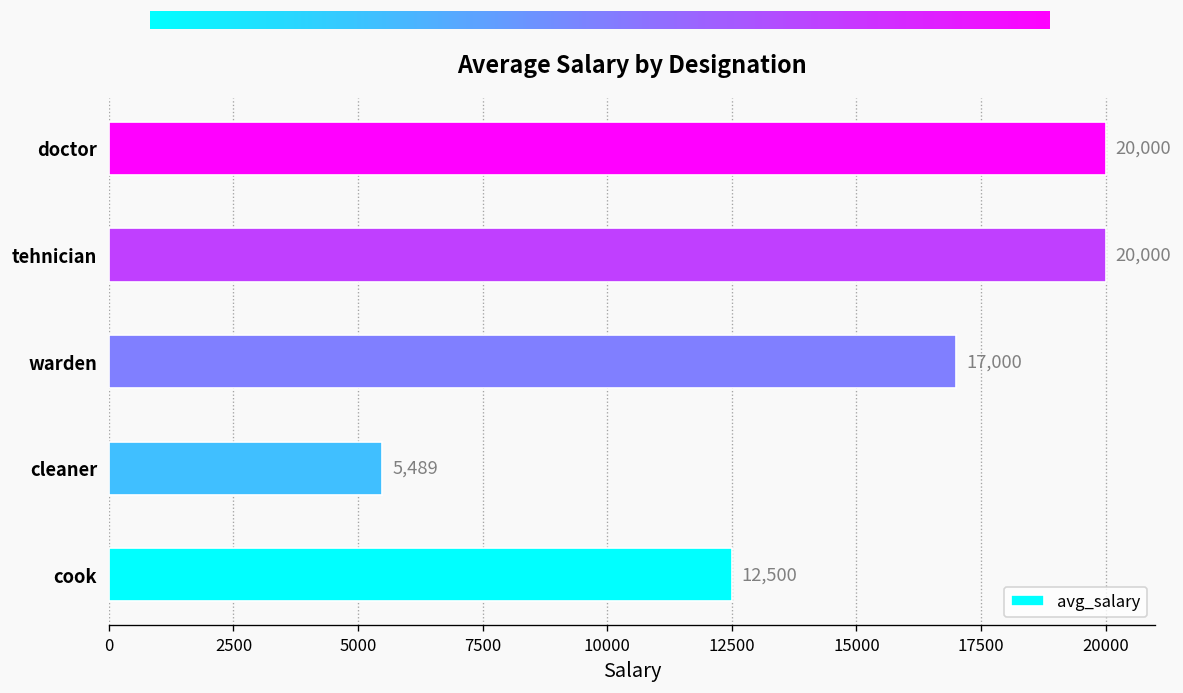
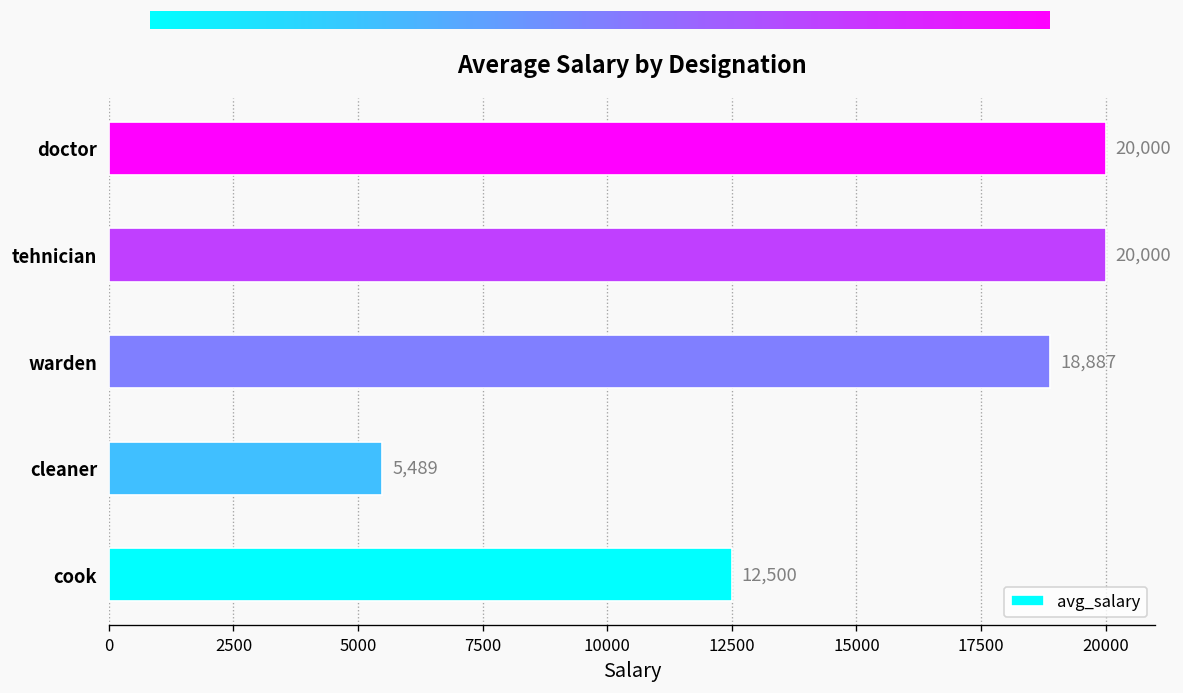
warden: 17,000 -> 18,887
